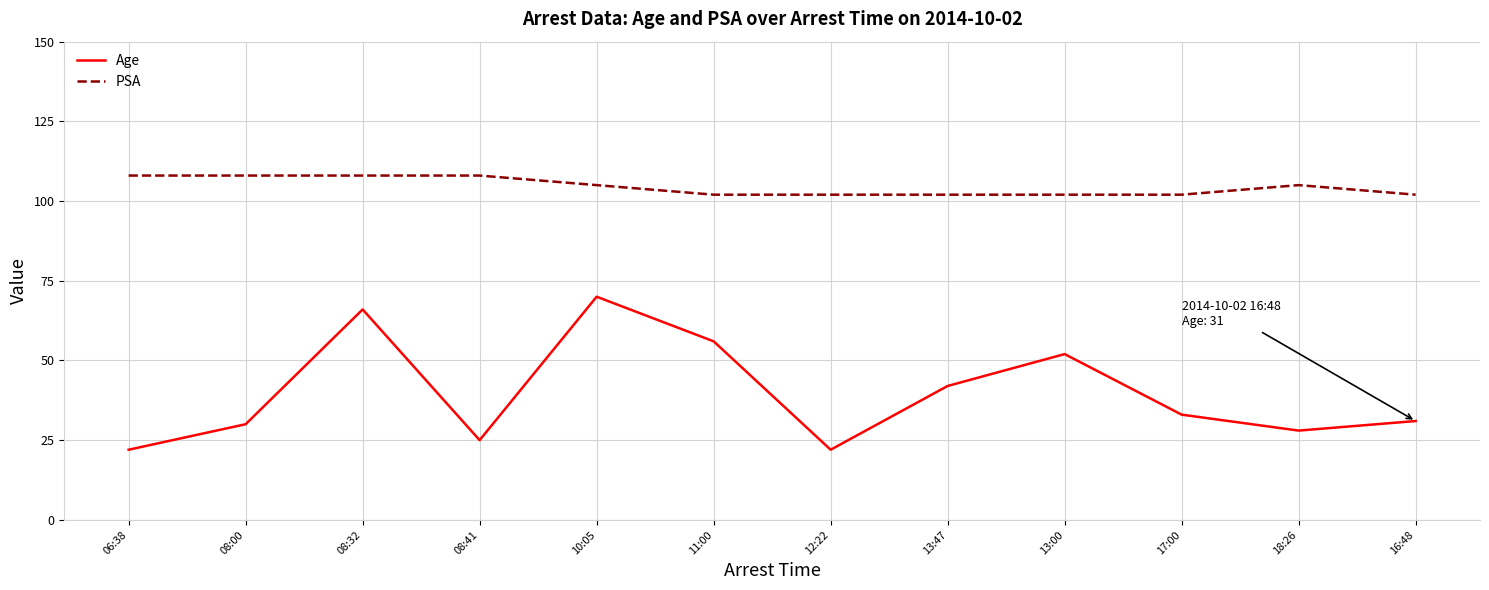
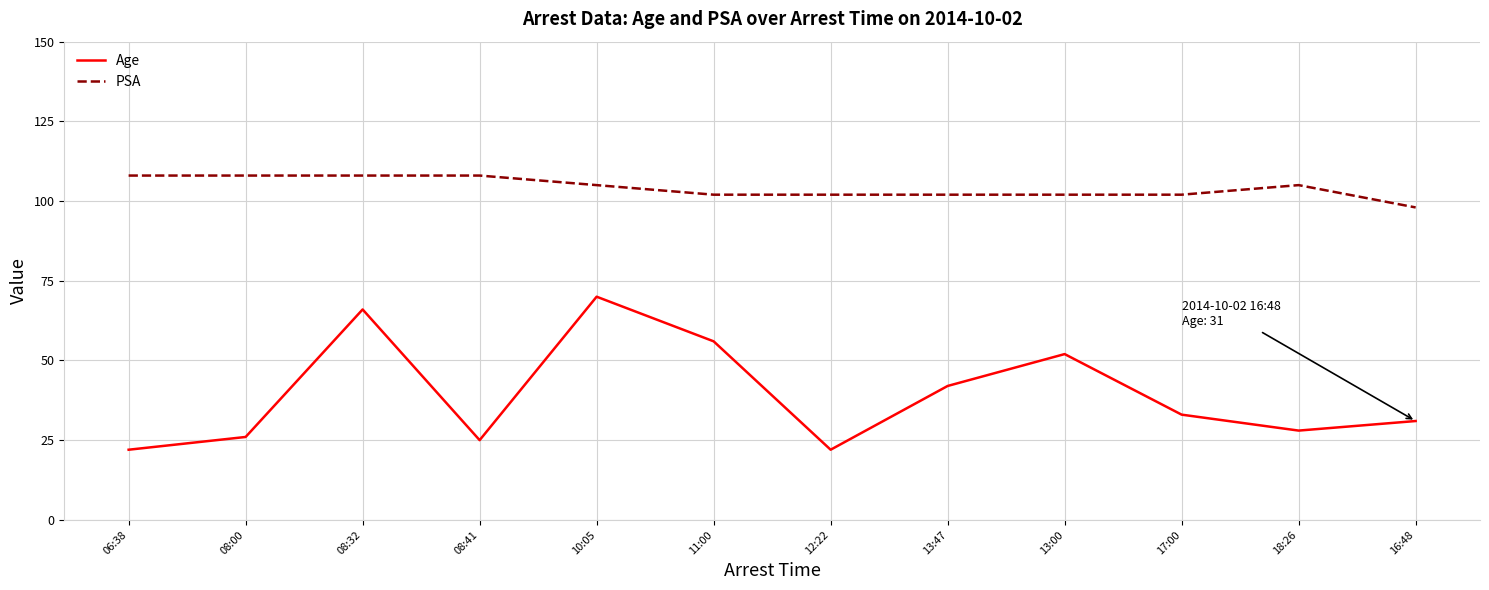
Age, 08:00: 30 -> 26
PSA, 16:48: 102 -> 98
